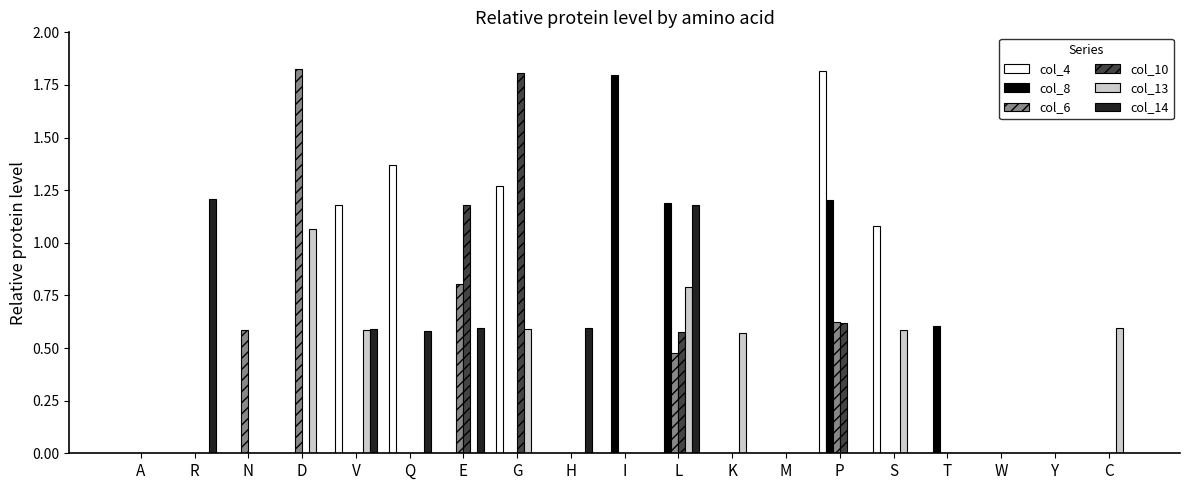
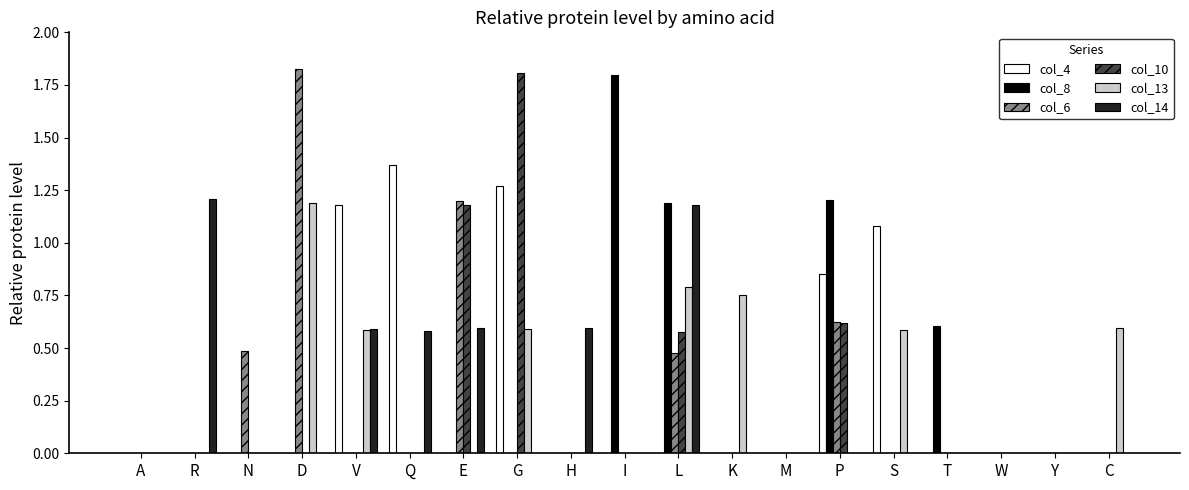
col_6, N: 0.59 -> 0.48
col_13, D: 1.07 -> 1.19
col_6, E: 0.81 -> 1.20
col_13, K: 0.57 -> 0.75
col_4, P: 1.81 -> 0.85
